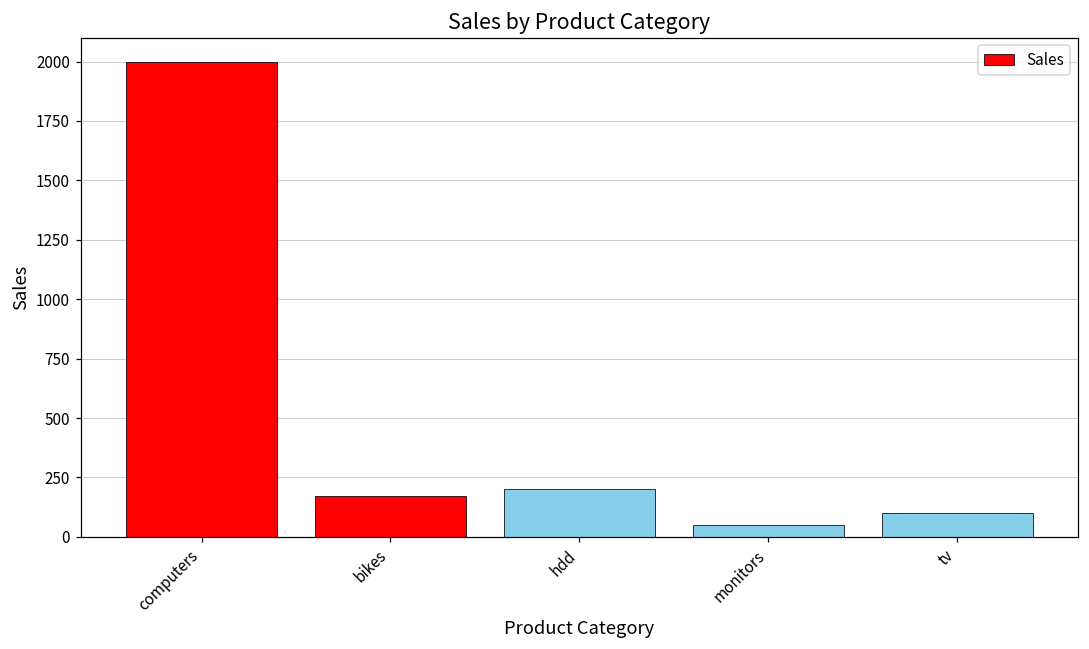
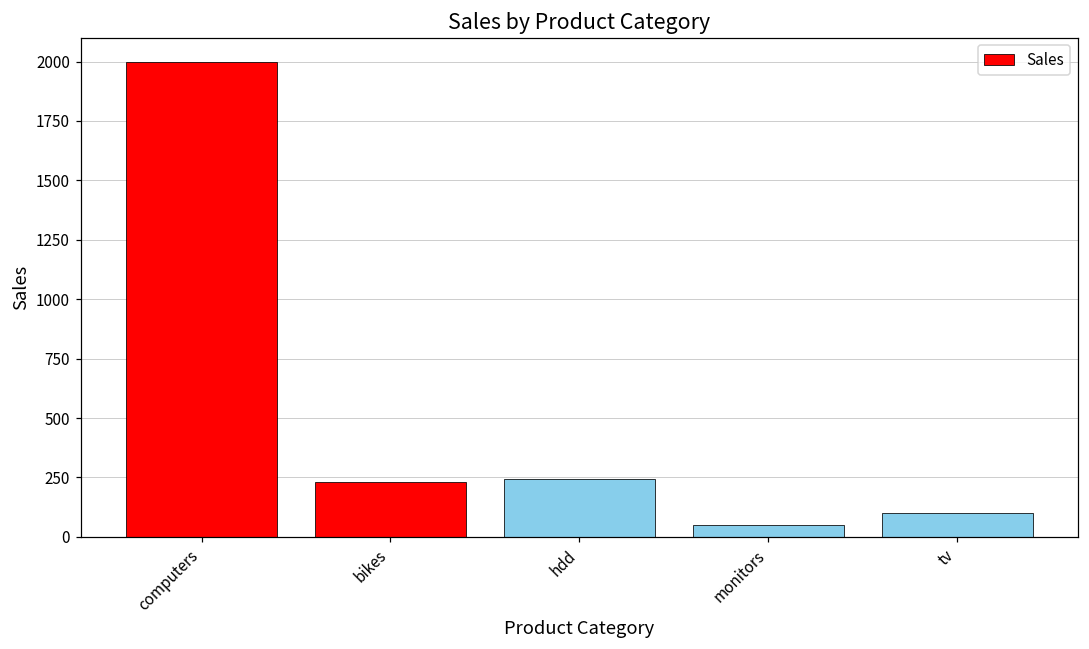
bikes: 170 -> 230
hdd: 200 -> 240
